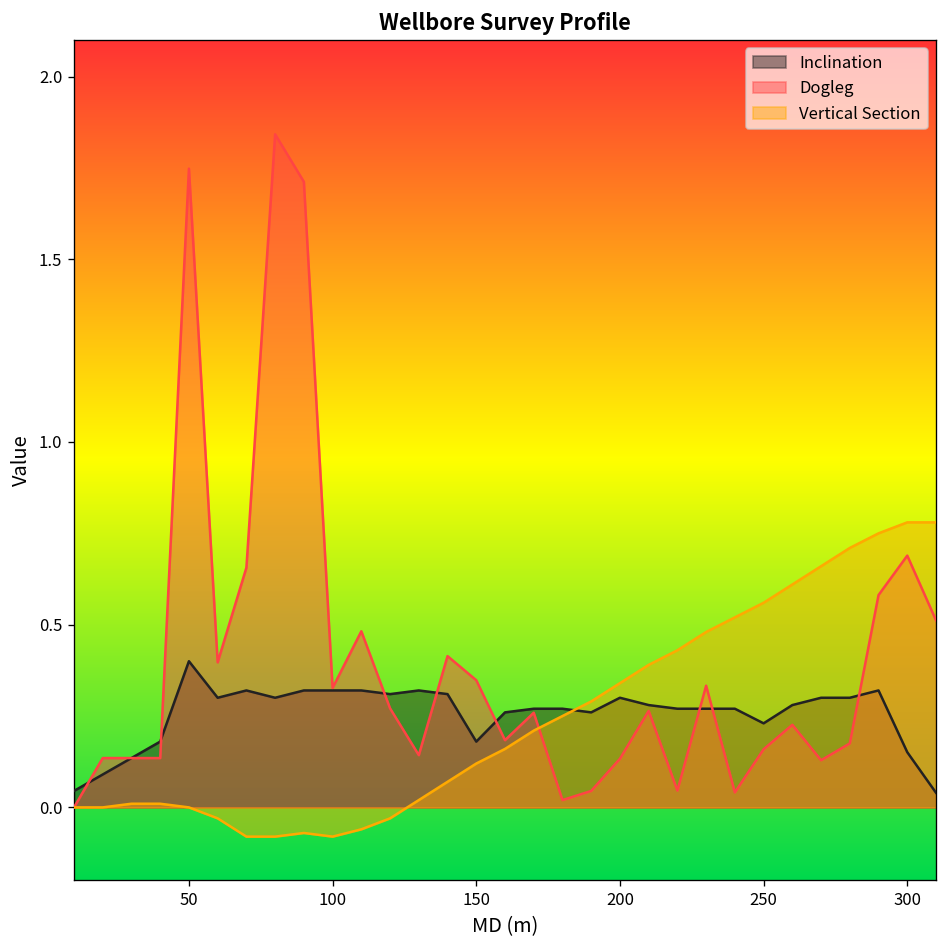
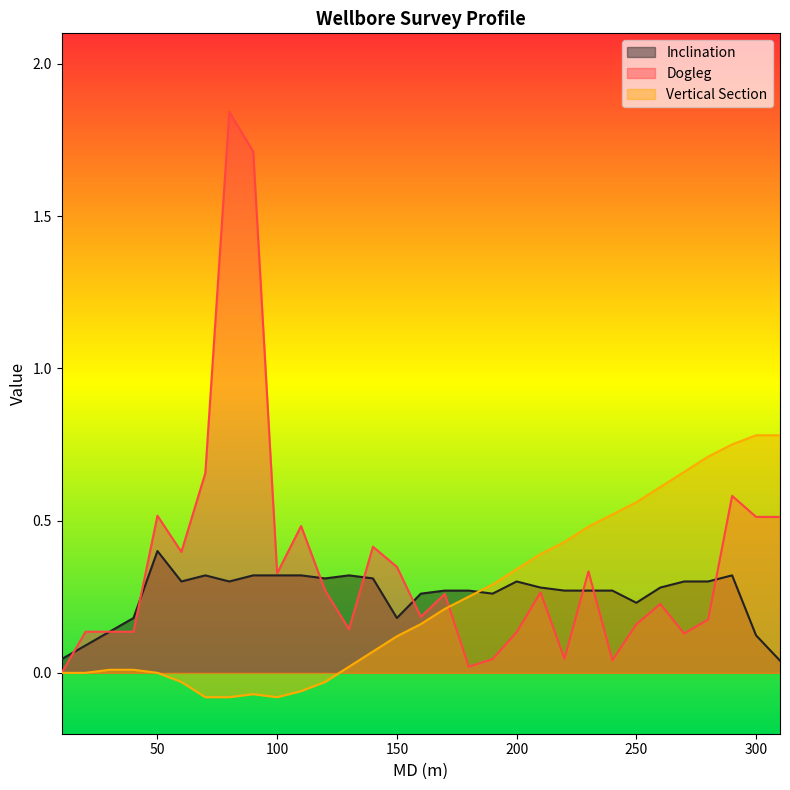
Dogleg, 50: 1.75 -> 0.52
Inclination, 300: 0.15 -> 0.12
Dogleg, 300: 0.69 -> 0.51
